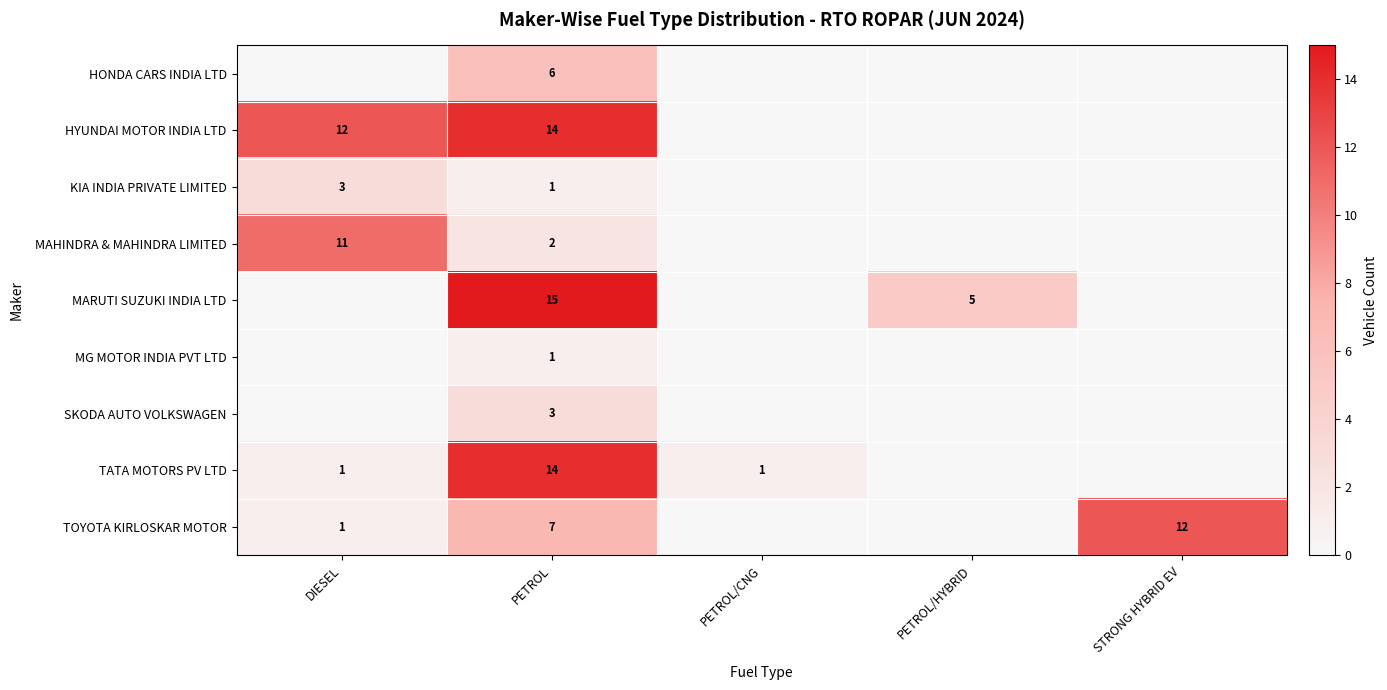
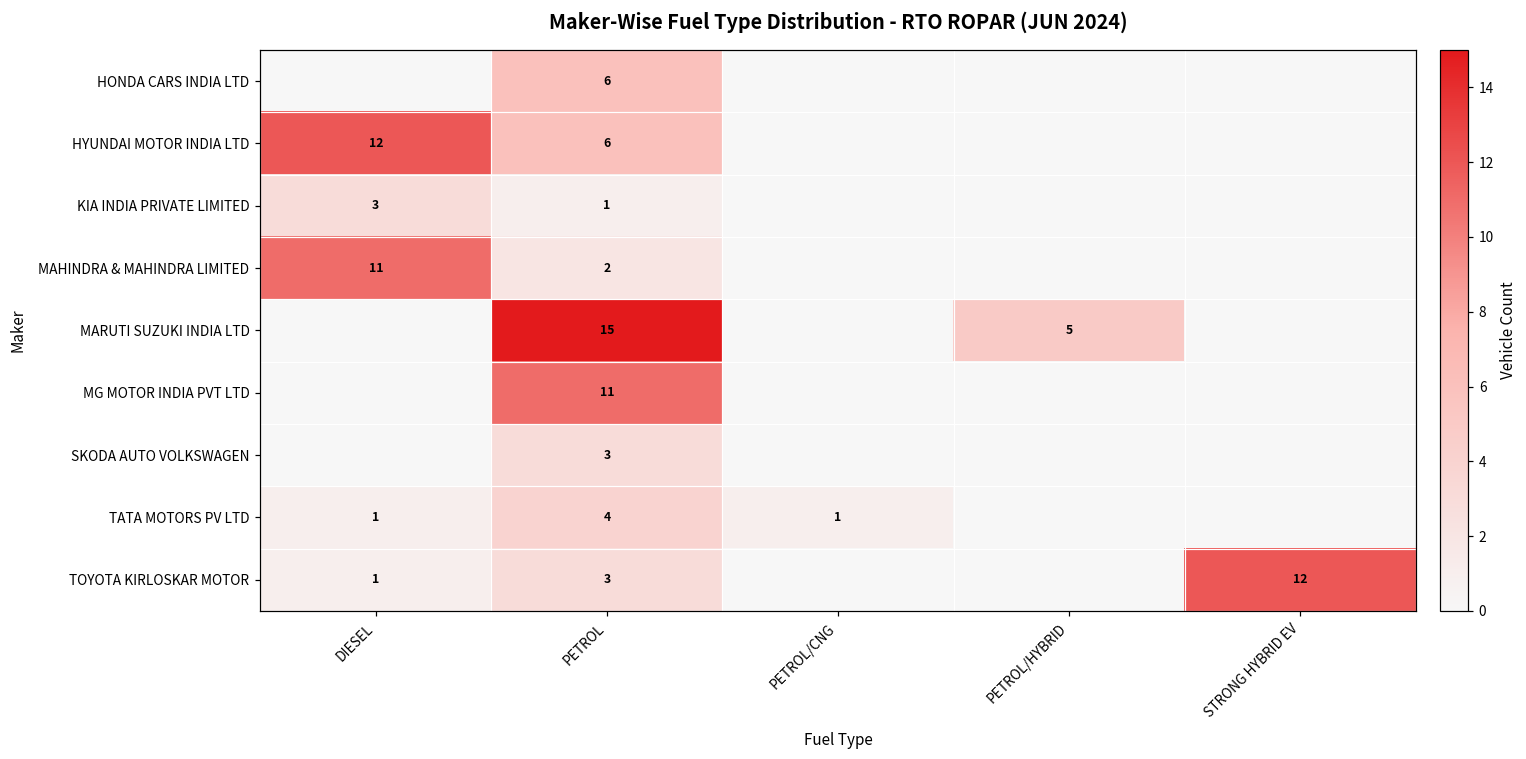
HYUNDAI MOTOR INDIA LTD, PETROL: 14 -> 6
MG MOTOR INDIA PVT LTD, PETROL: 1 -> 11
TATA MOTORS PV LTD, PETROL: 14 -> 4
TOYOTA KIRLOSKAR MOTOR, PETROL: 7 -> 3
